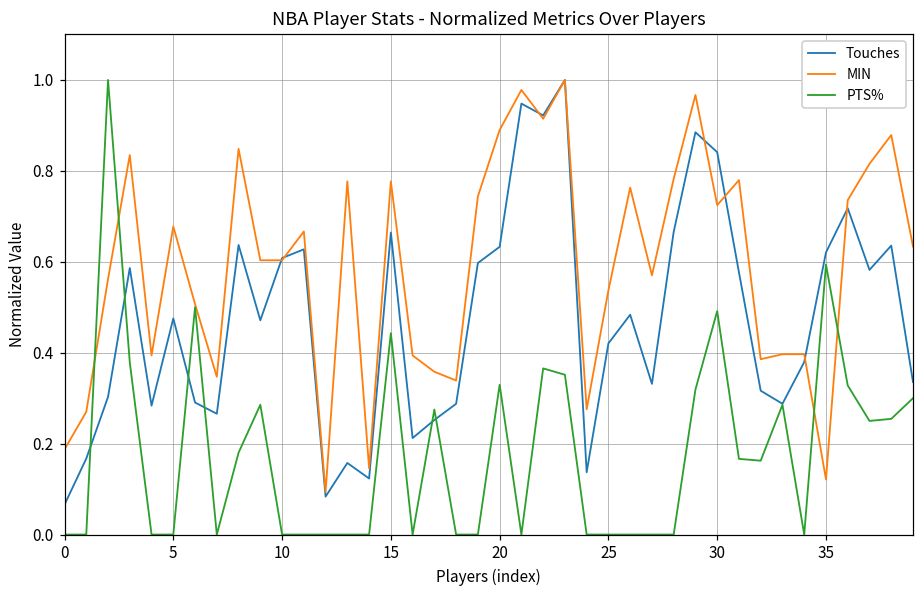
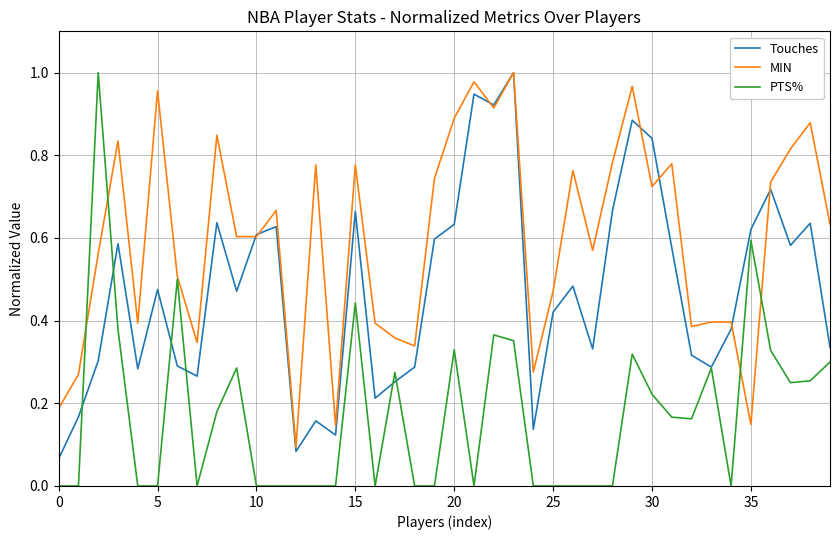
MIN, 5: 0.68 -> 0.96
MIN, 25: 0.54 -> 0.47
PTS%, 30: 0.49 -> 0.22
MIN, 35: 0.12 -> 0.15
